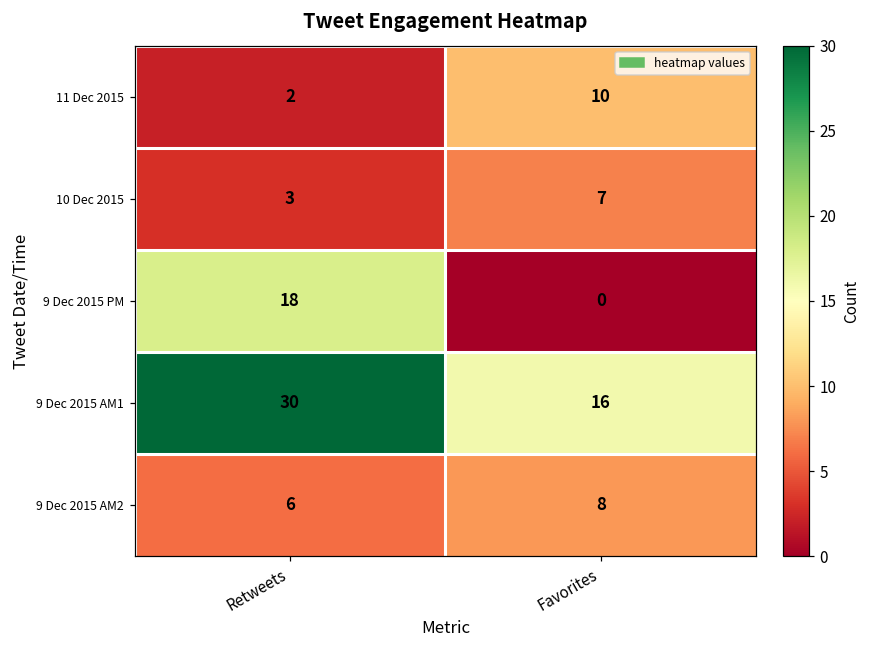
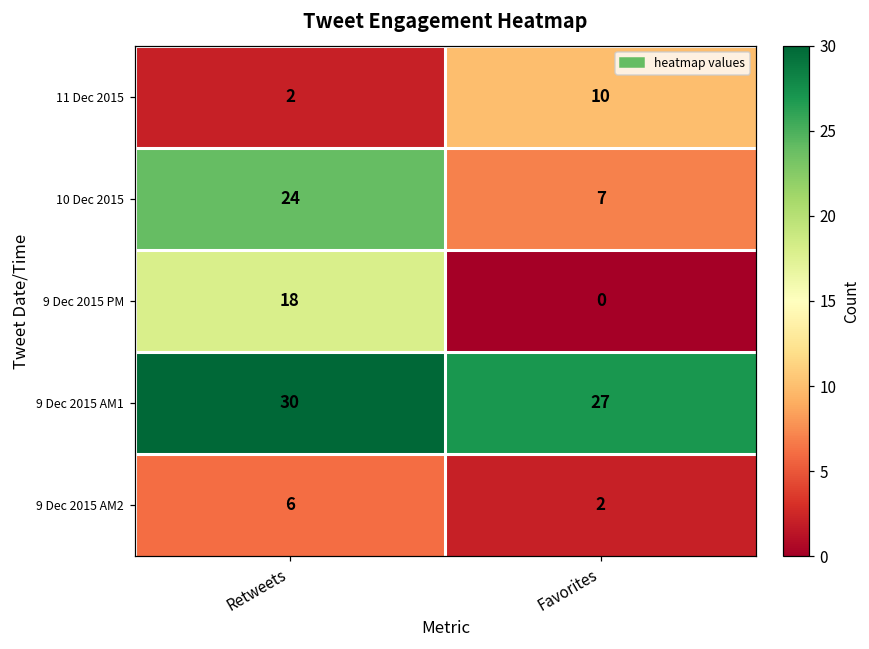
10 Dec 2015, Retweets: 3 -> 24
9 Dec 2015 AM1, Favorites: 16 -> 27
9 Dec 2015 AM2, Favorites: 8 -> 2
